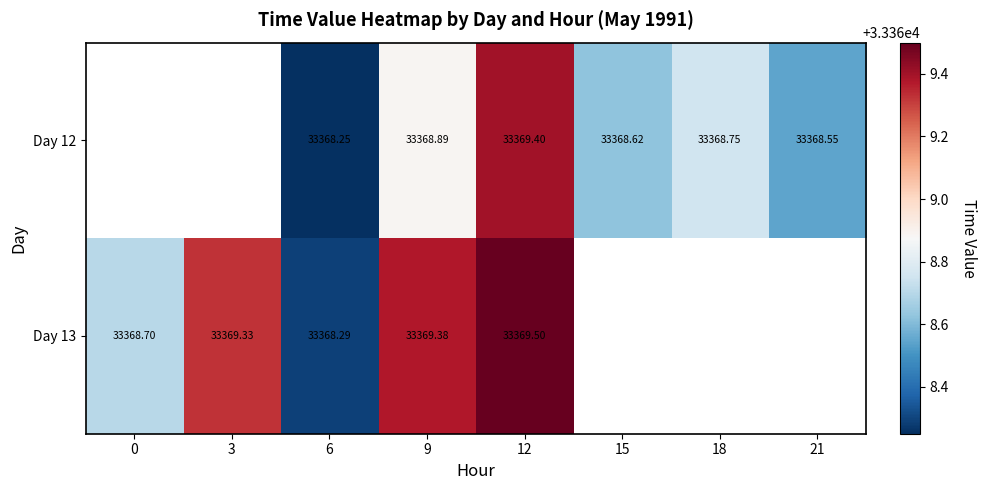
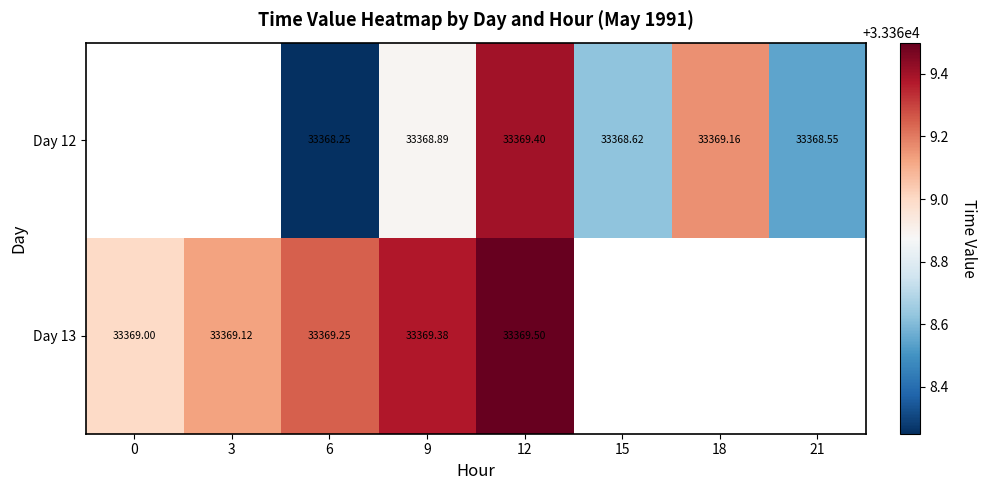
Day 12, 18: 33368.75 -> 33369.16
Day 13, 0: 33368.70 -> 33369.00
Day 13, 3: 33369.33 -> 33369.12
Day 13, 6: 33368.29 -> 33369.25
